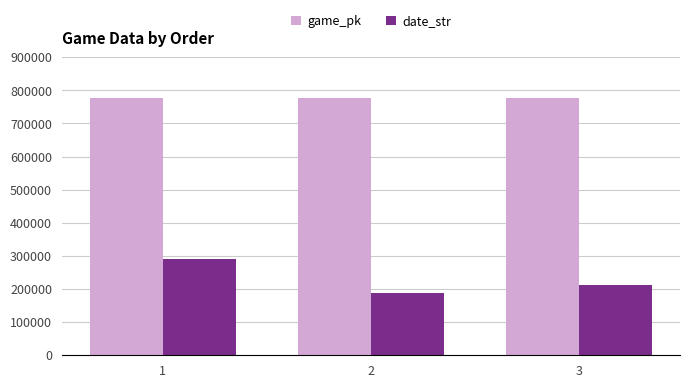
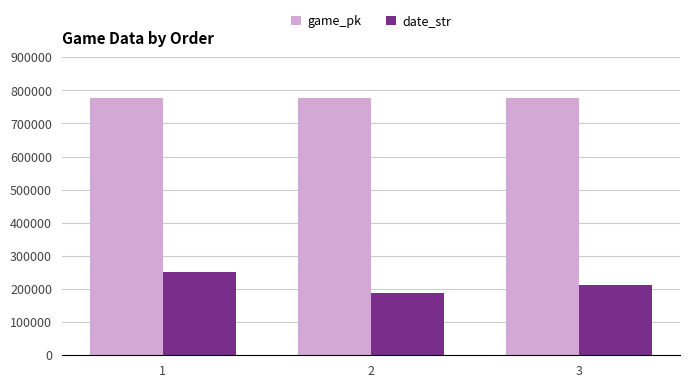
date_str, 1: 290000 -> 250000
